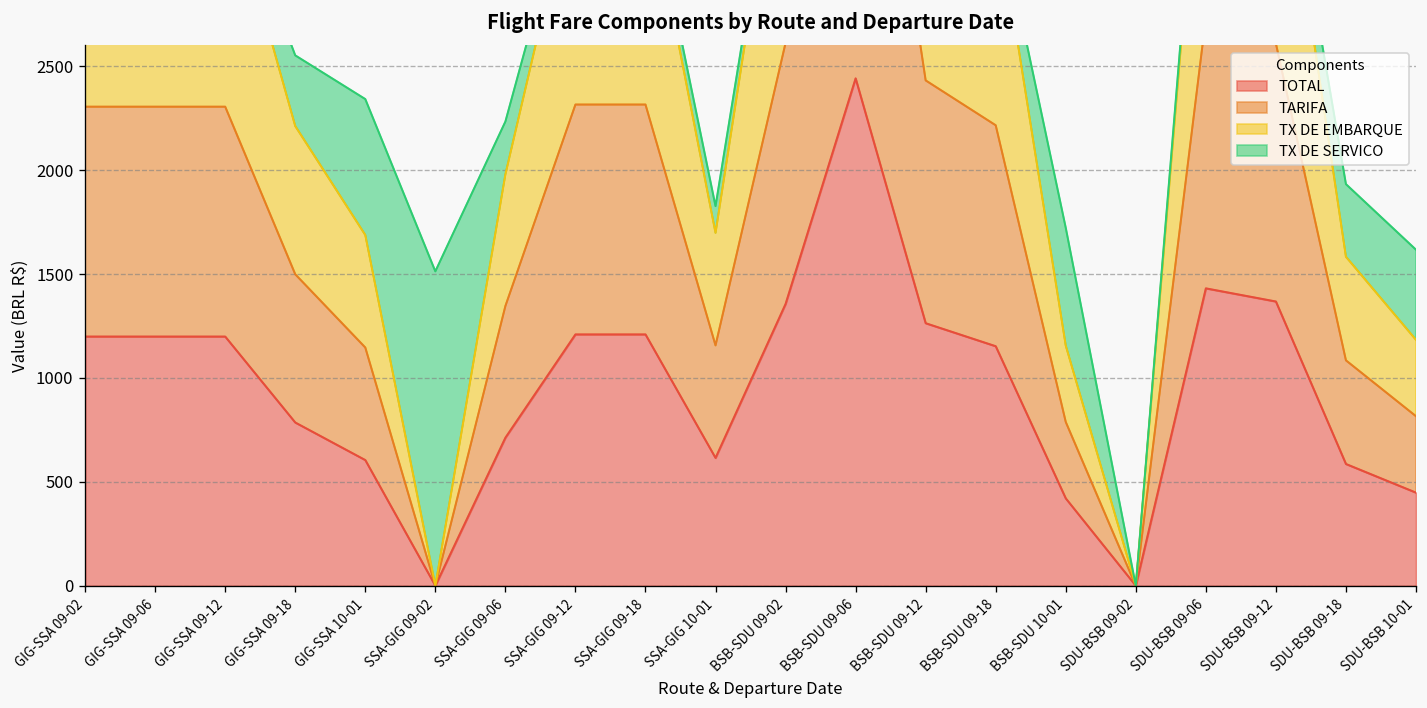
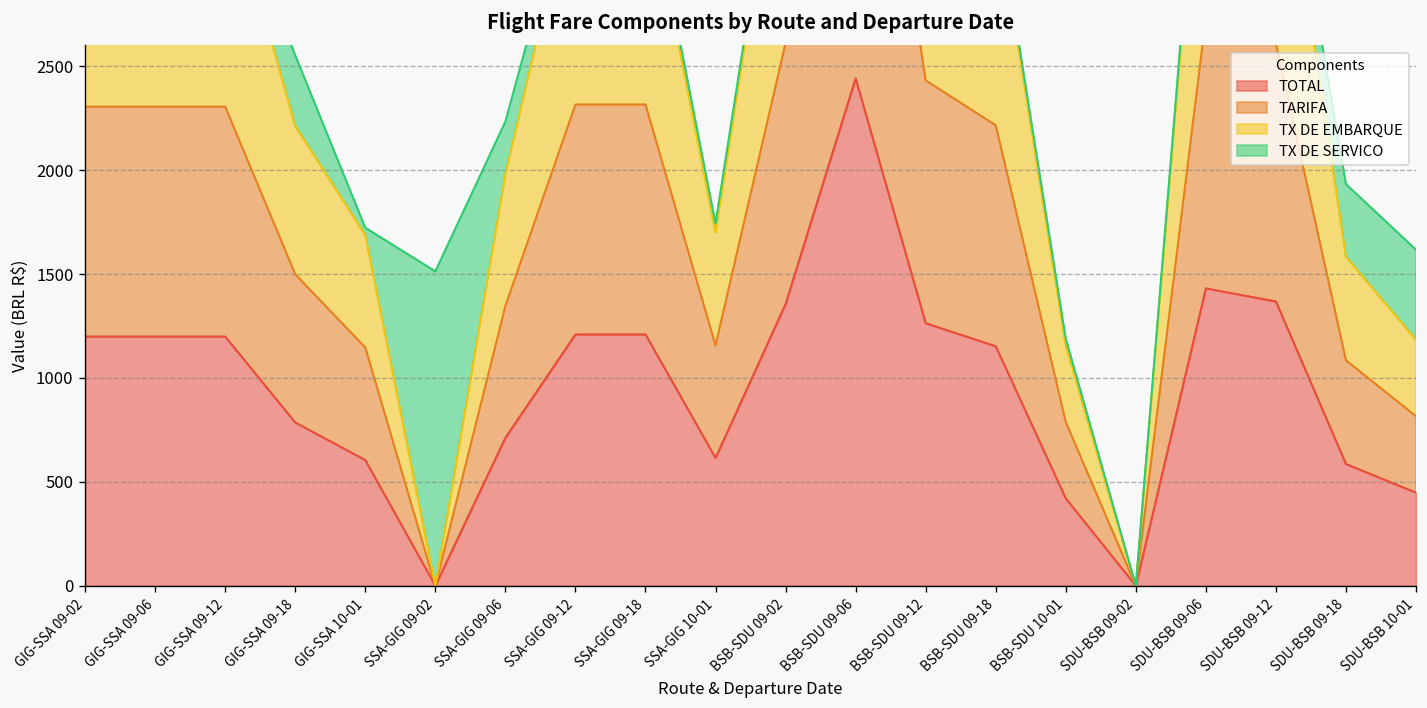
TX DE SERVICO, GIG-SSA 10-01: 650 -> 30
TX DE SERVICO, SSA-GIG 10-01: 130 -> 50
TX DE SERVICO, BSB-SDU 10-01: 570 -> 30
